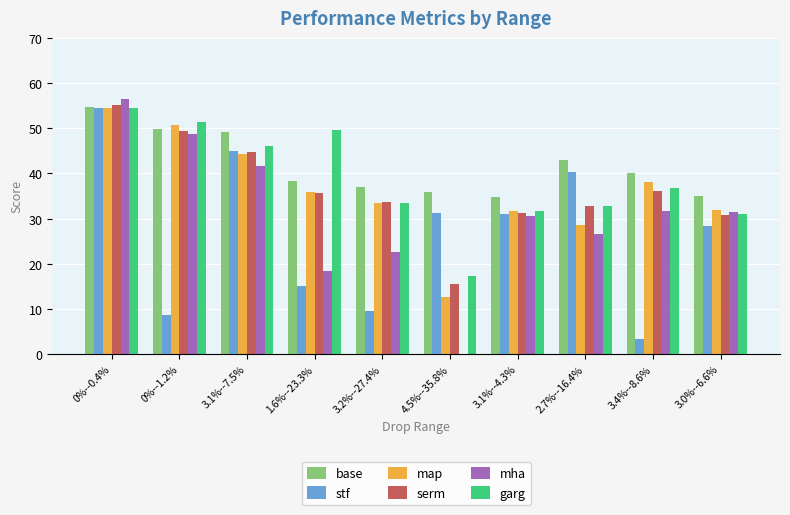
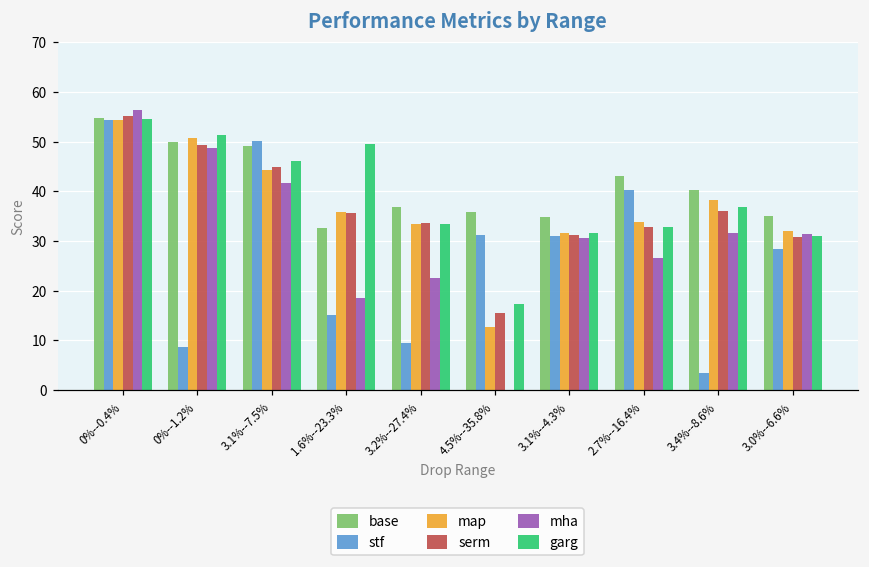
stf, 3.1%--7.5%: 45 -> 50
base, 1.6%--23.3%: 38 -> 33
map, 2.7%--16.4%: 29 -> 34
